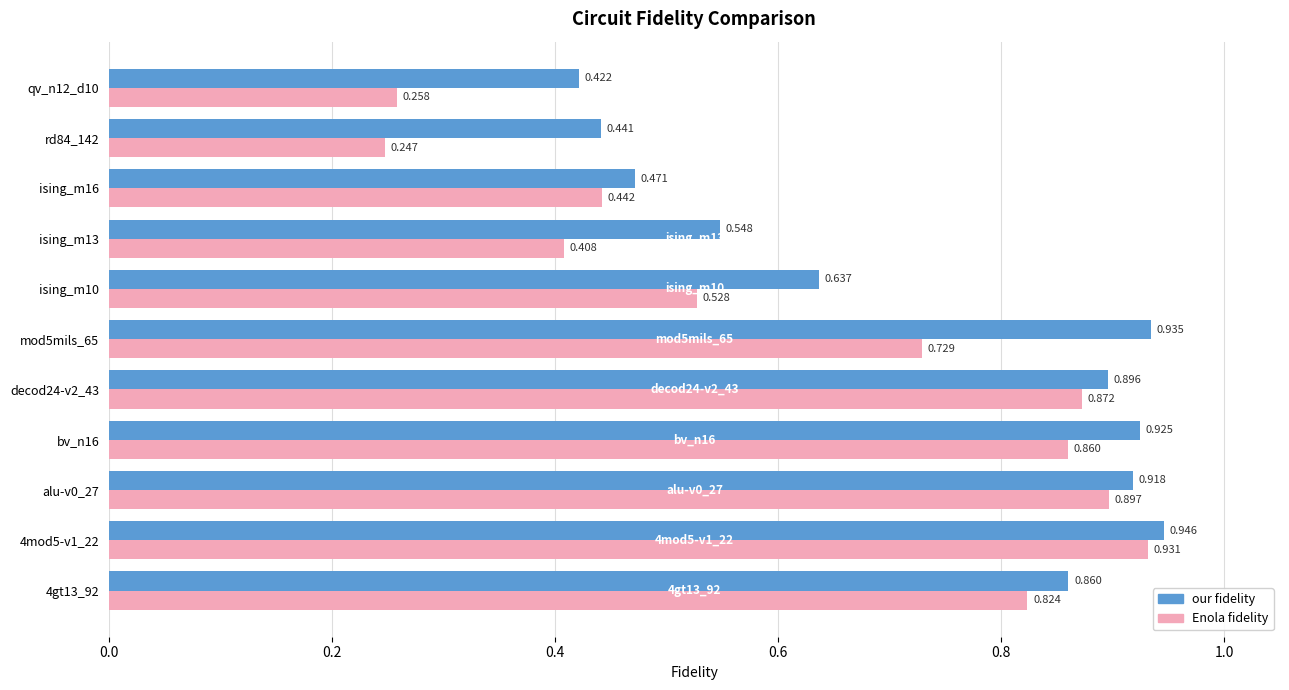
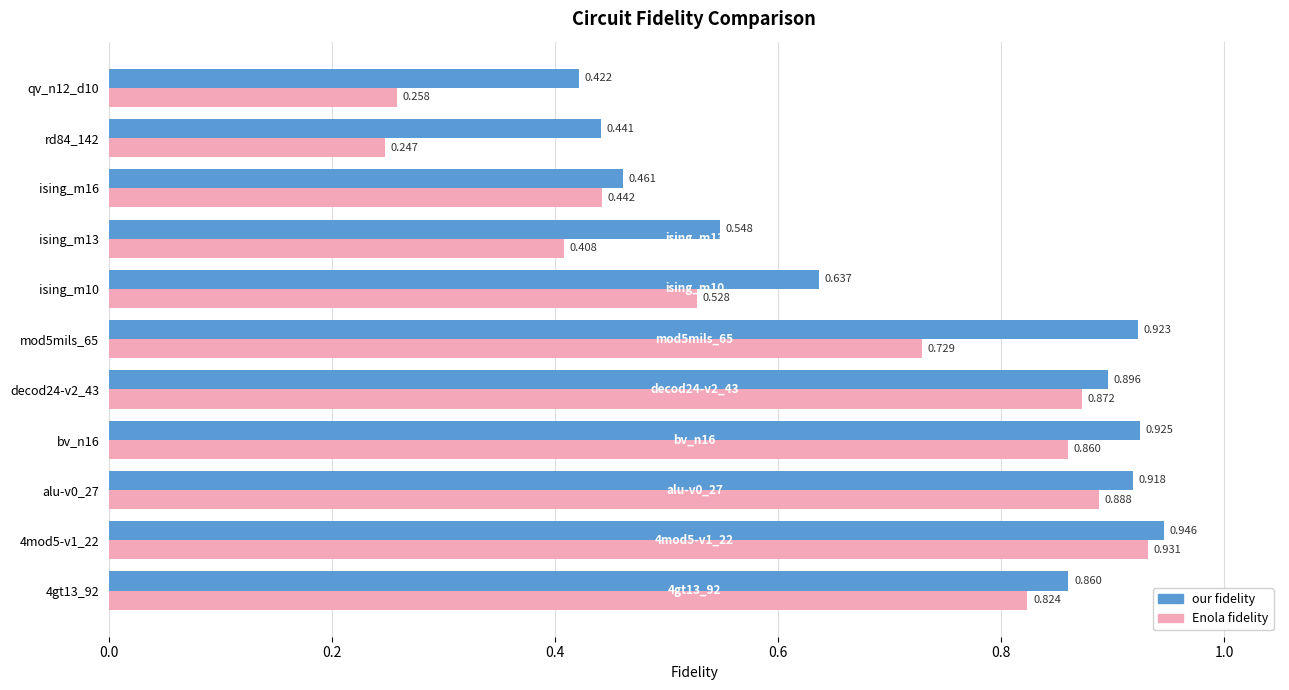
our fidelity, ising_m16: 0.471 -> 0.461
our fidelity, mod5mils_65: 0.935 -> 0.923
Enola fidelity, alu-v0_27: 0.897 -> 0.888
